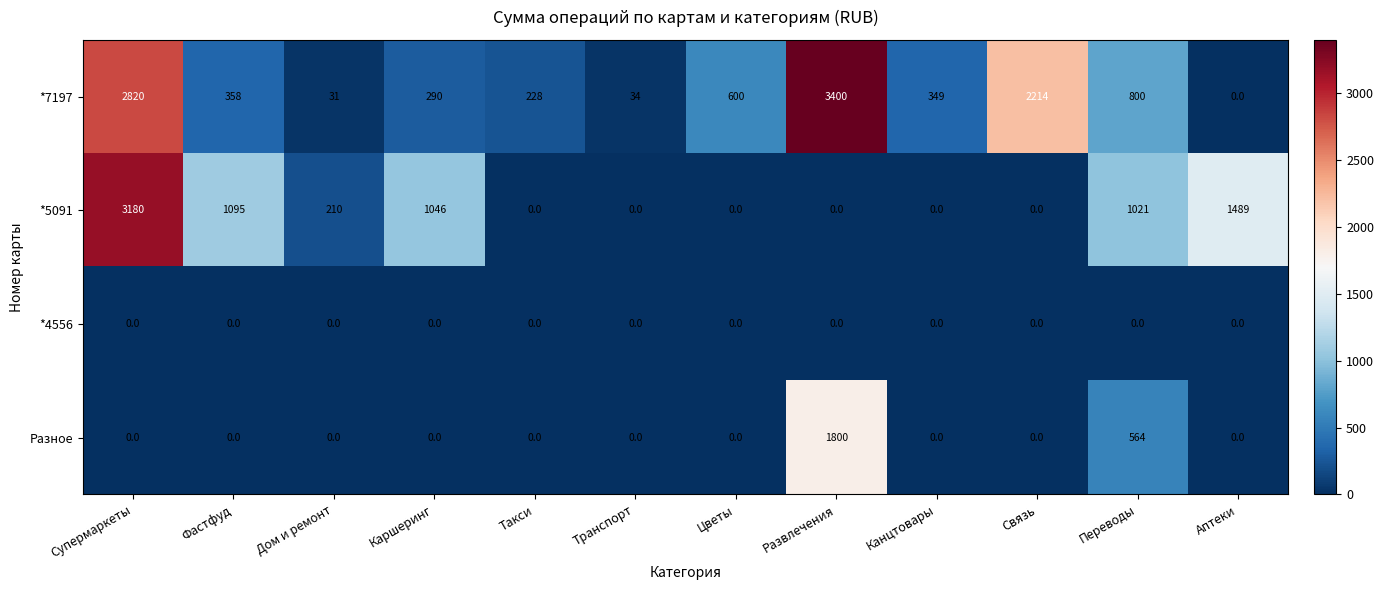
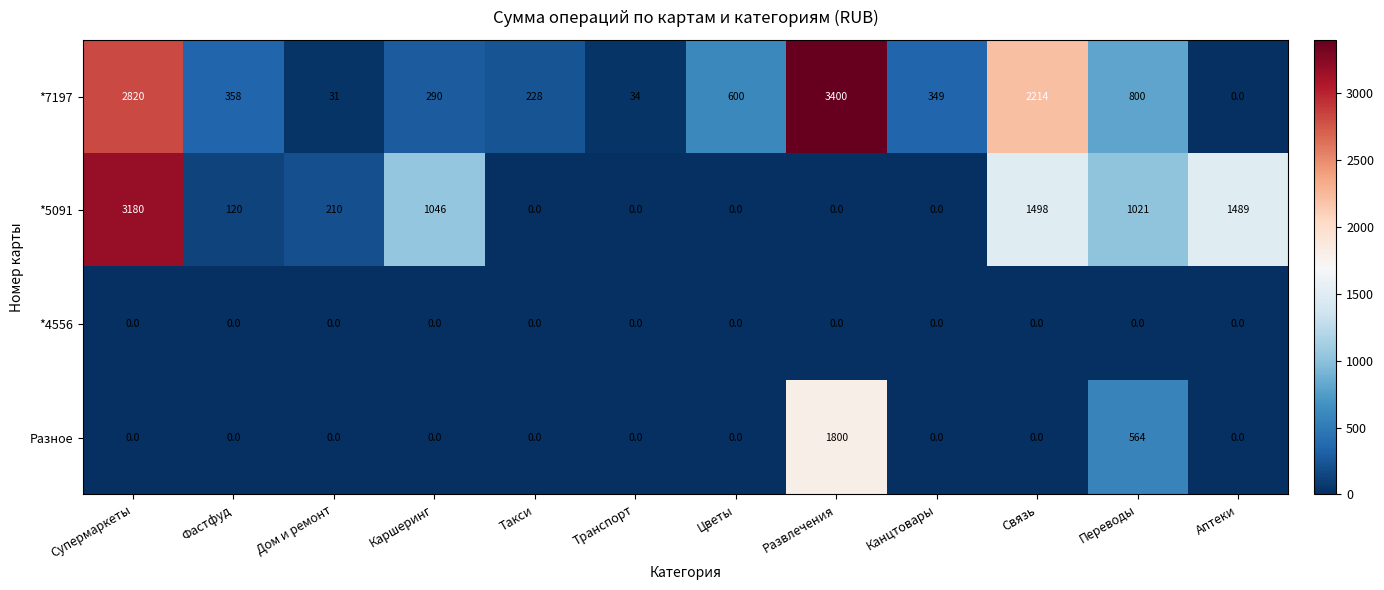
*5091, Фастфуд: 1095 -> 120
*5091, Связь: 0.0 -> 1498
